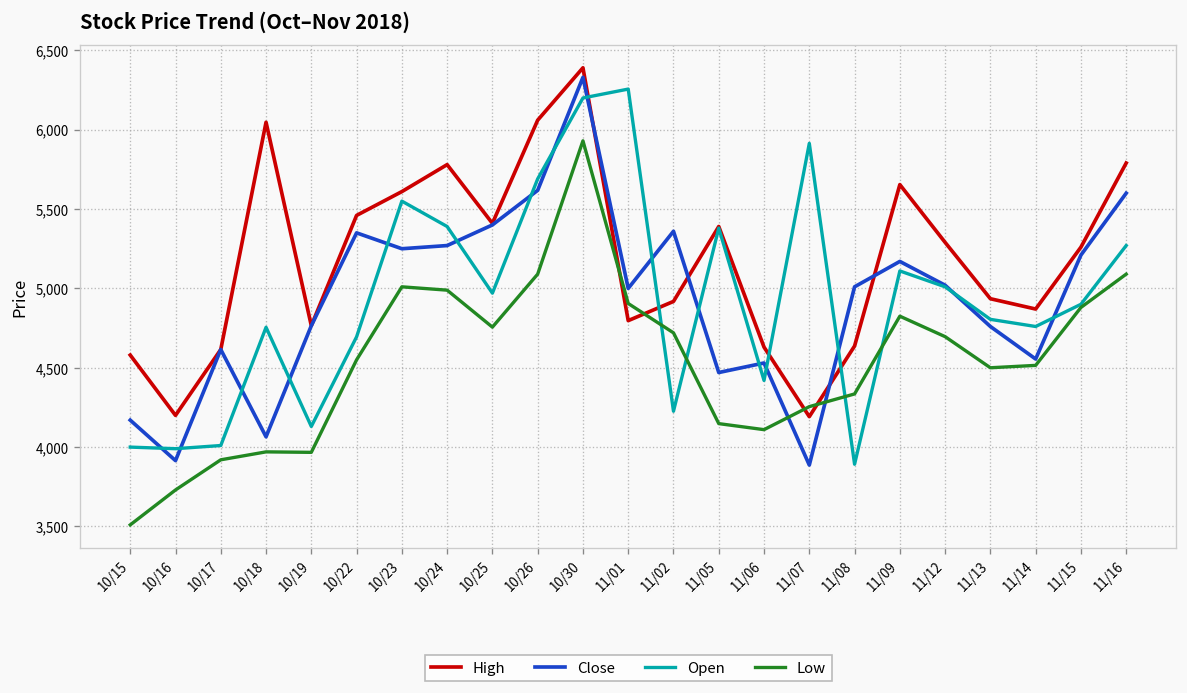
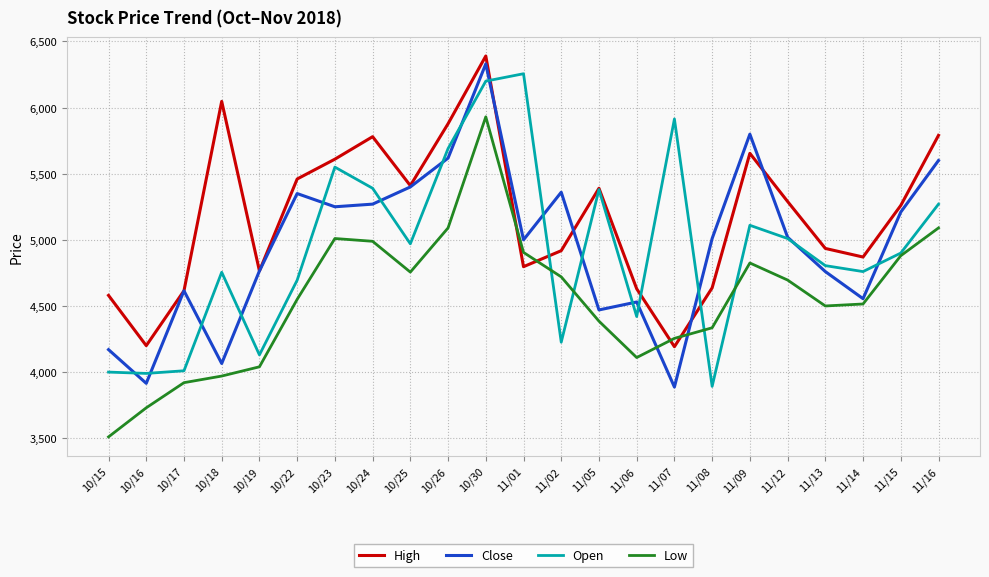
Low, 10/19: 3,970 -> 4,040
High, 10/26: 6,060 -> 5,880
Low, 11/05: 4,150 -> 4,390
Close, 11/09: 5,170 -> 5,800
